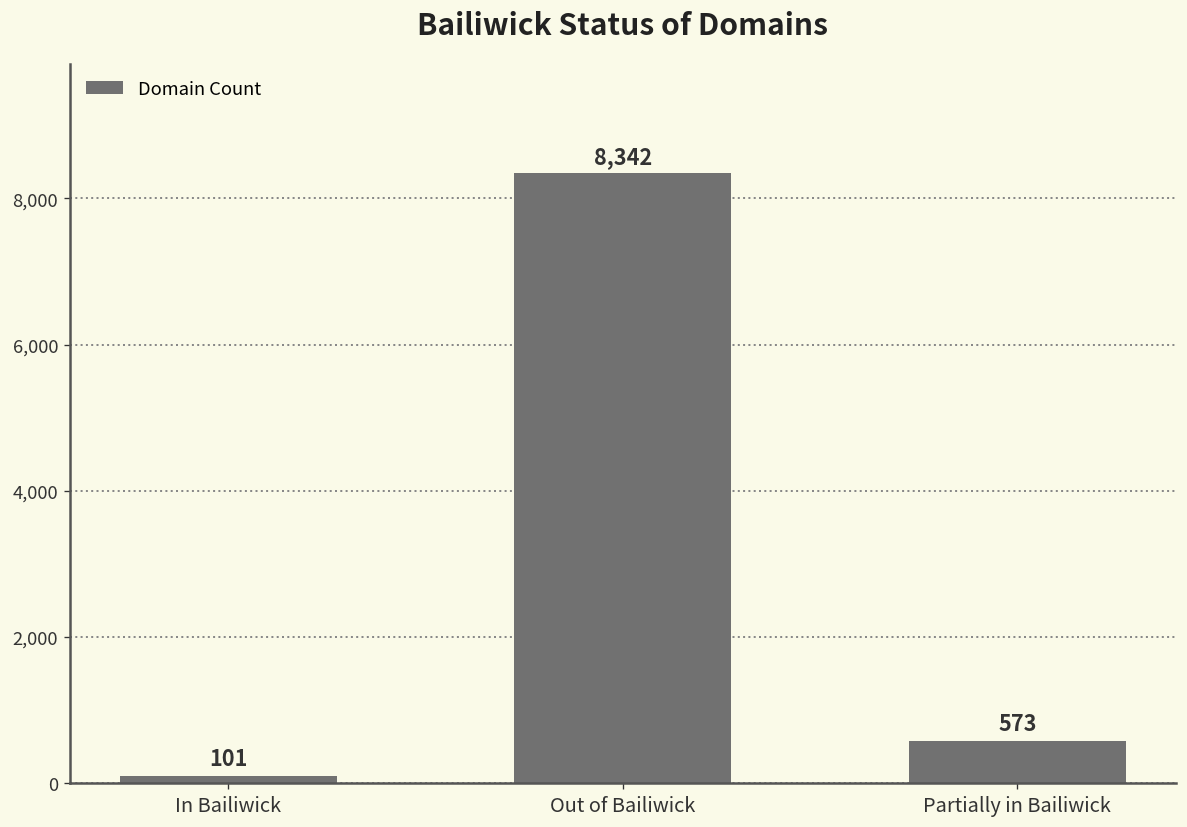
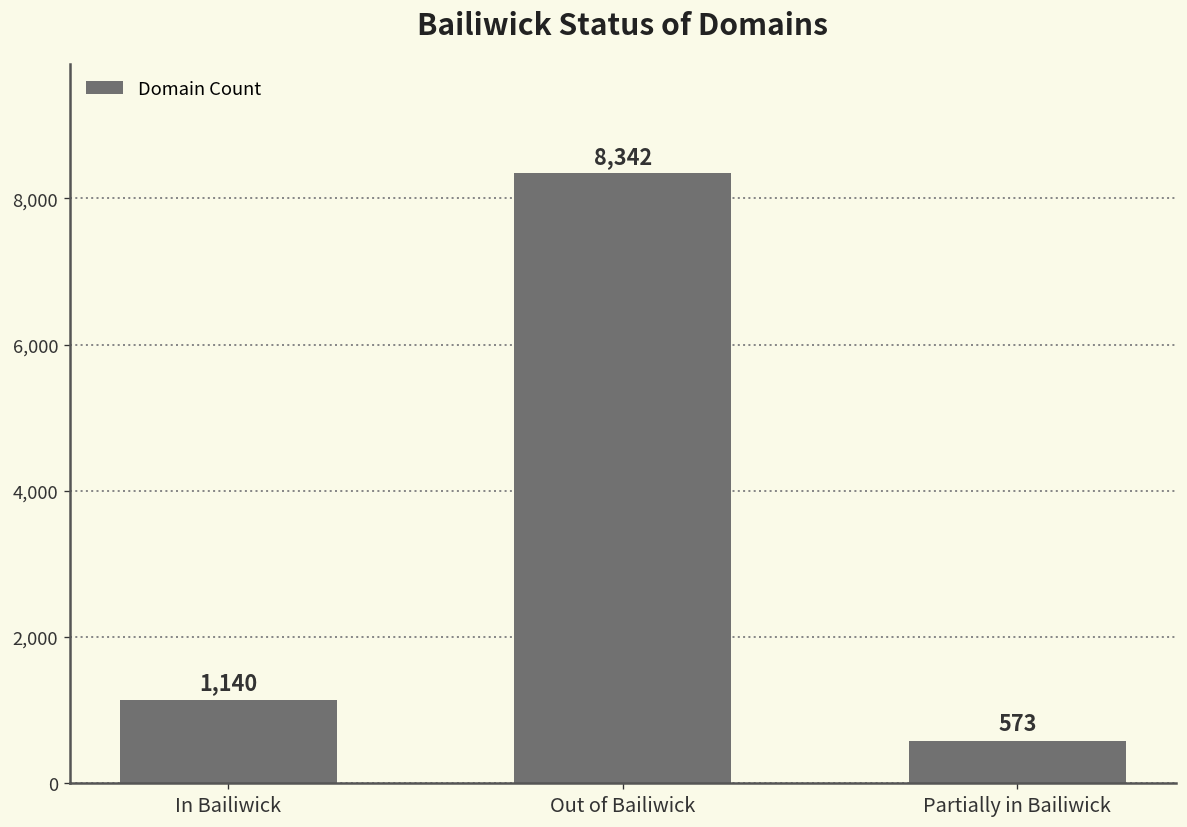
In Bailiwick: 101 -> 1,140
